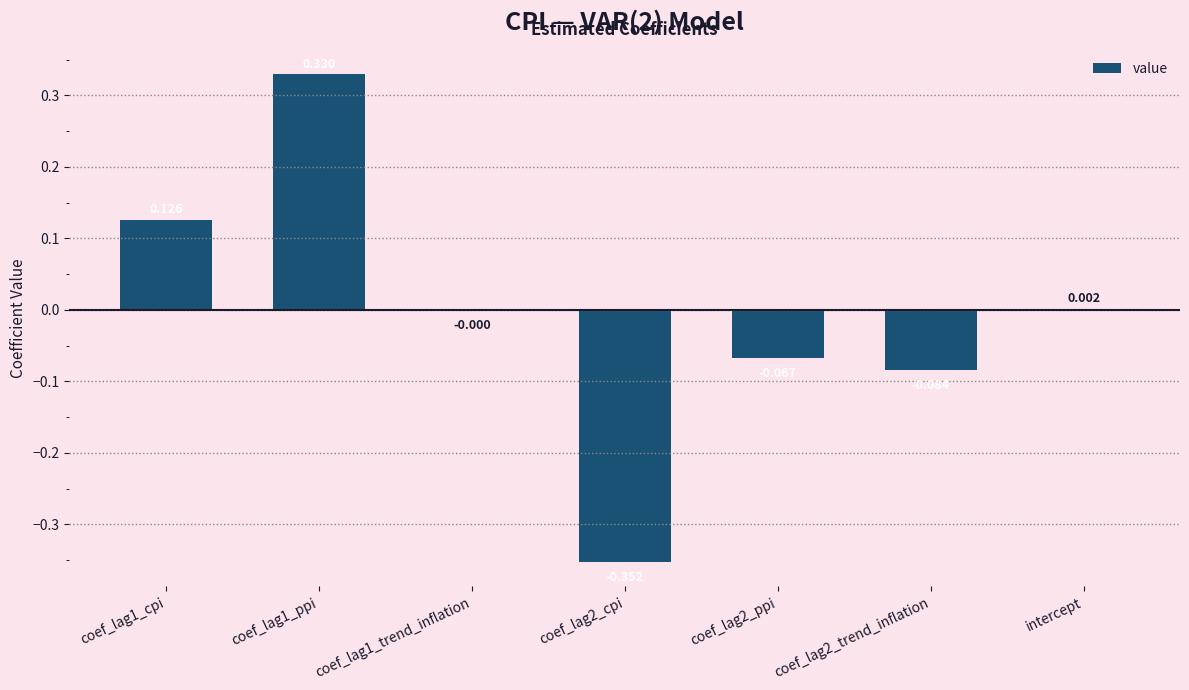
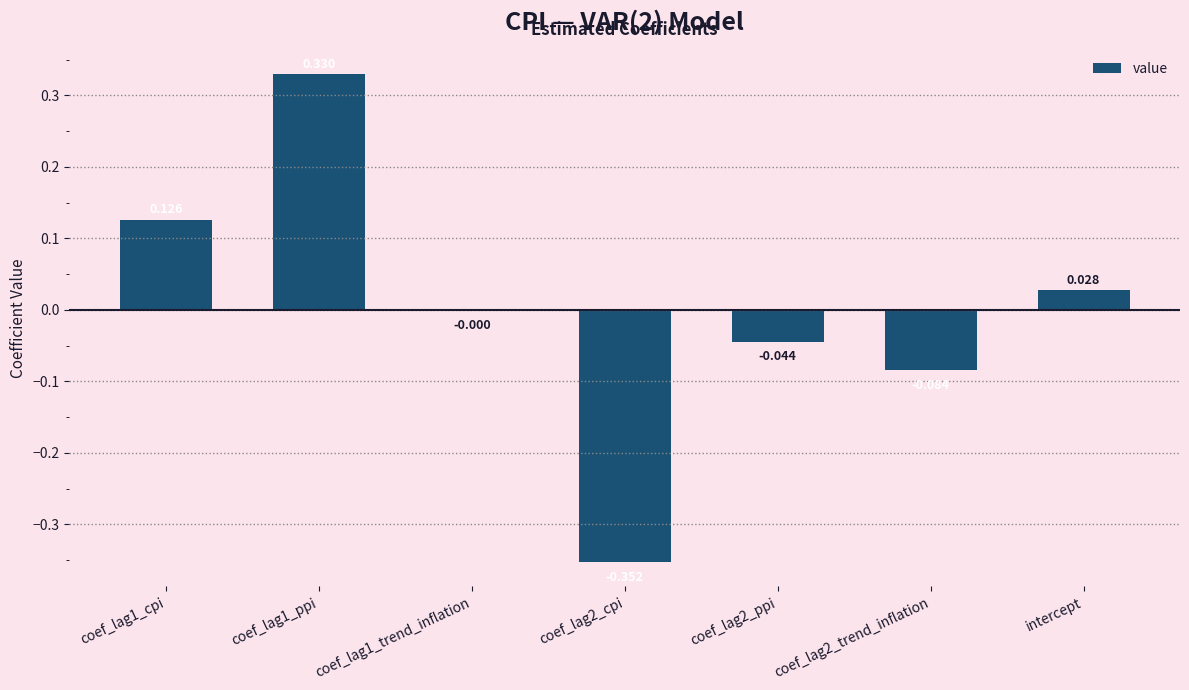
coef_lag2_ppi: -0.07 -> -0.04
intercept: 0.002 -> 0.028
